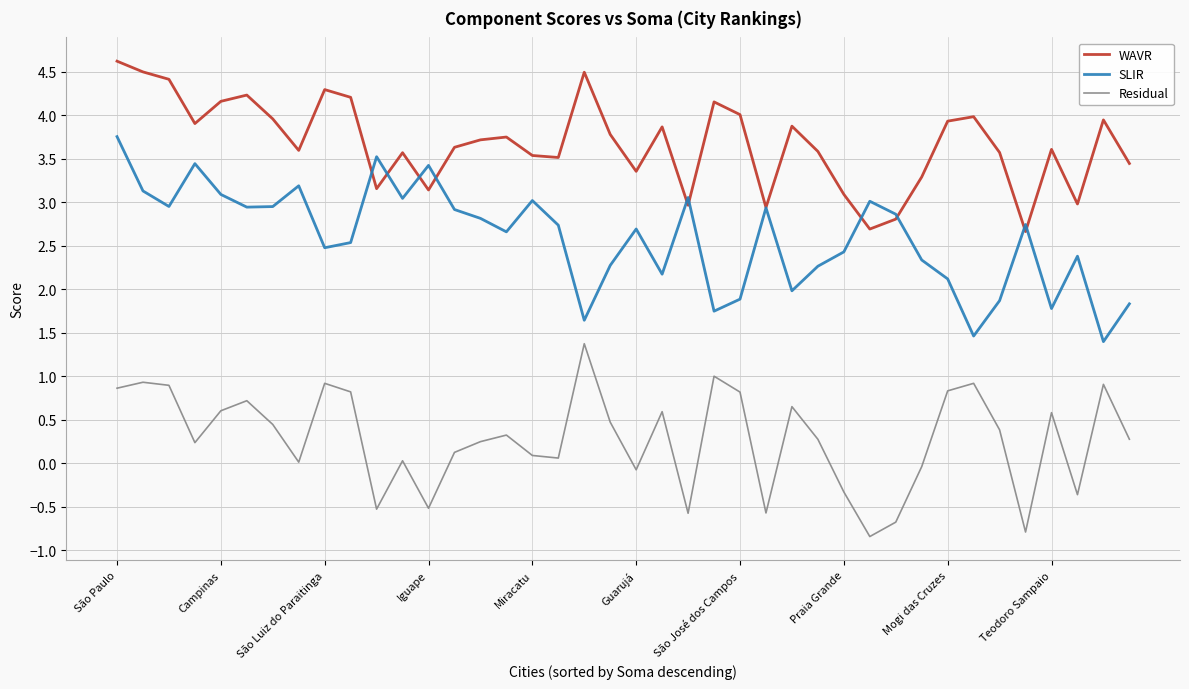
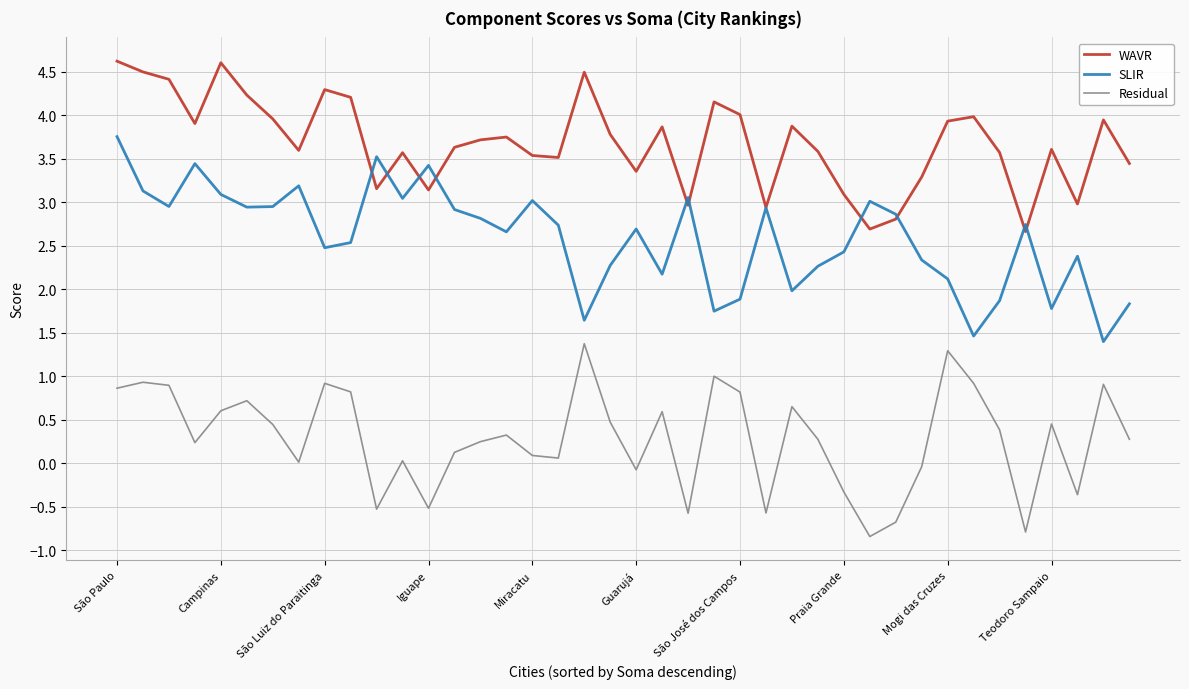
WAVR, Campinas: 4.2 -> 4.6
Residual, Mogi das Cruzes: 0.8 -> 1.3
Residual, Teodoro Sampaio: 0.6 -> 0.5
